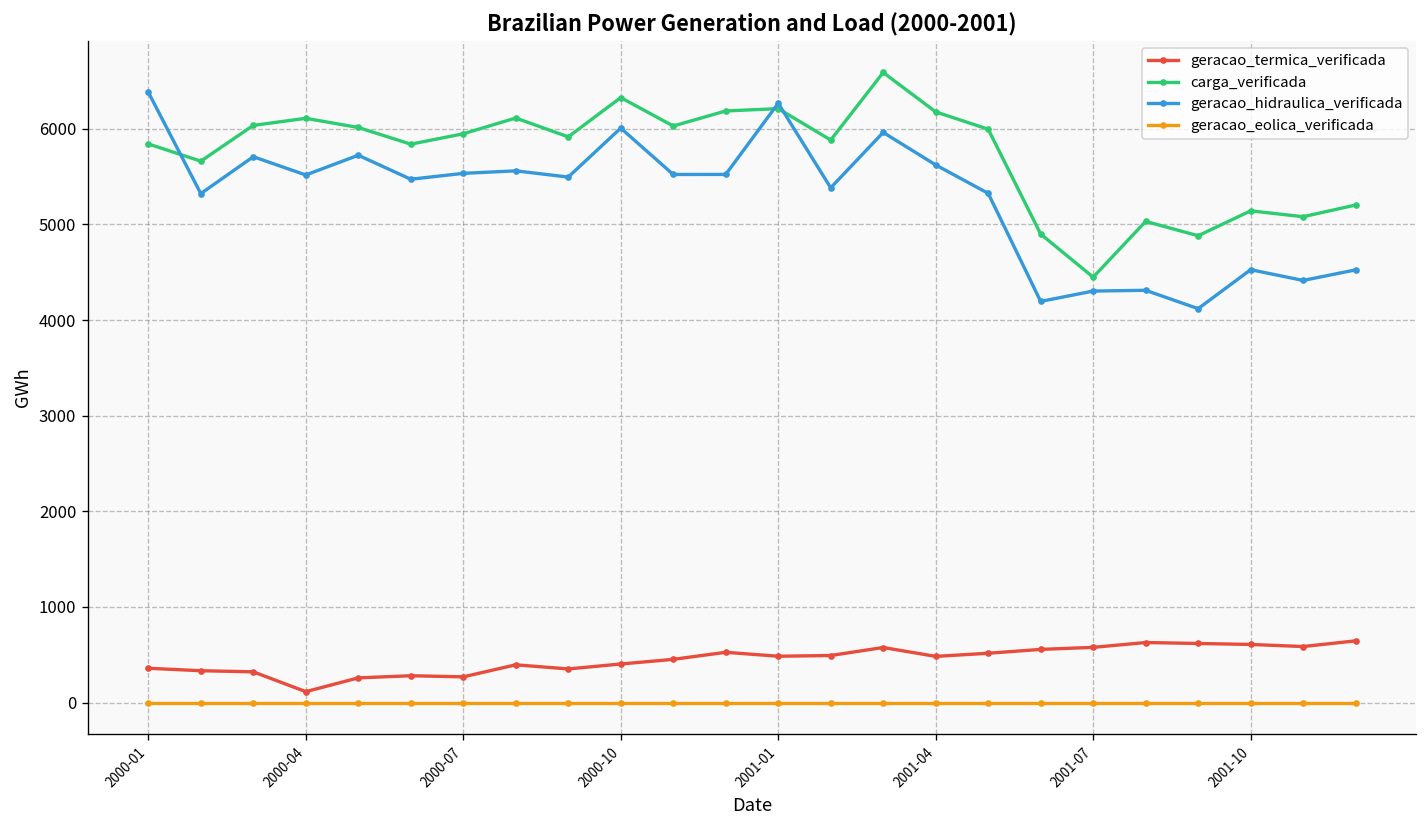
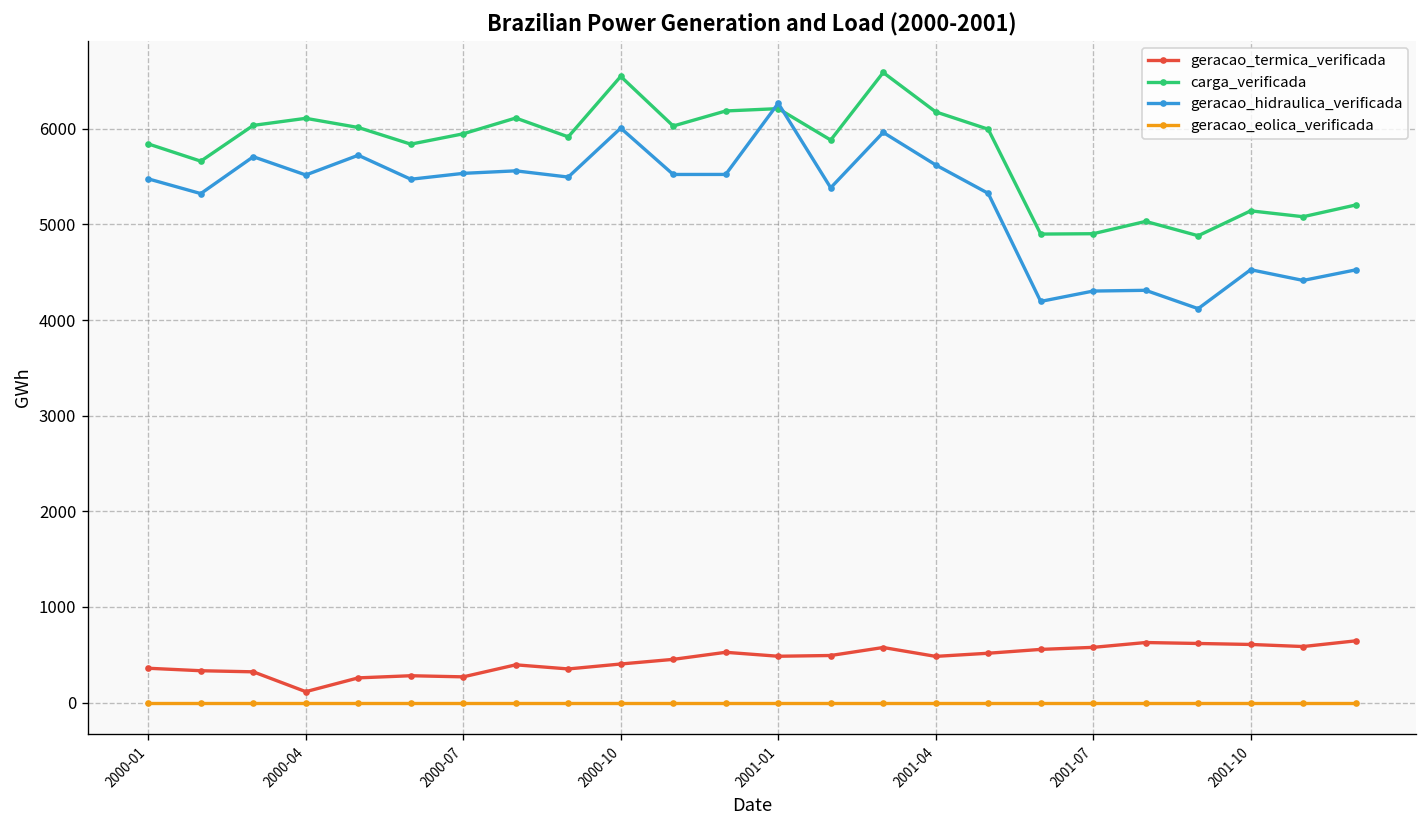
geracao_hidraulica_verificada, 2000-01: 6400 -> 5500
carga_verificada, 2000-10: 6300 -> 6500
carga_verificada, 2001-07: 4400 -> 4900
